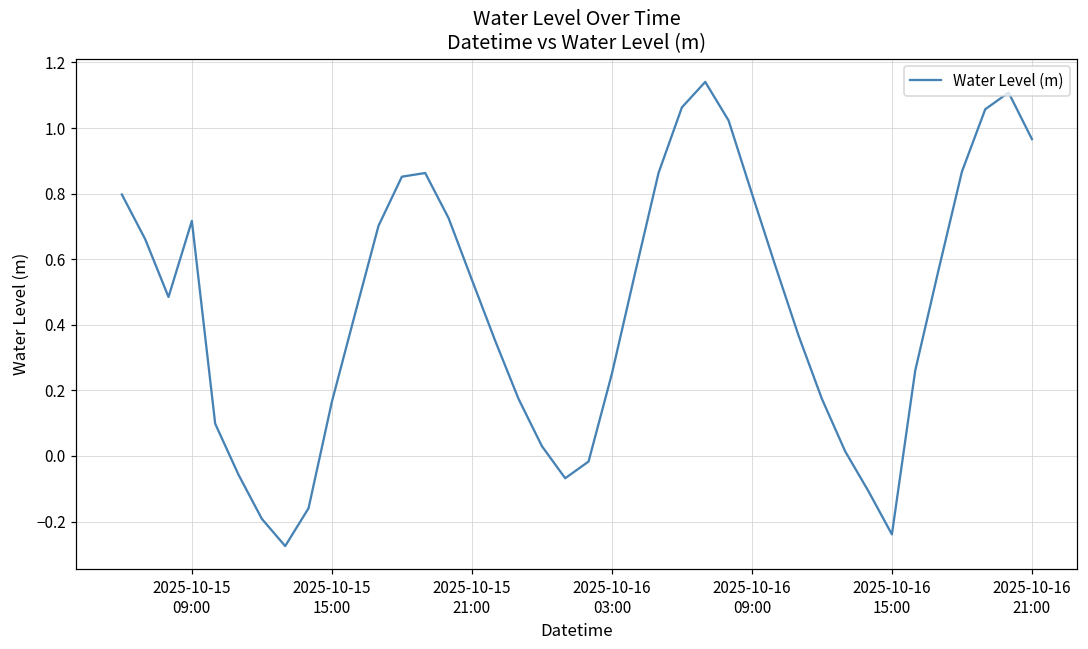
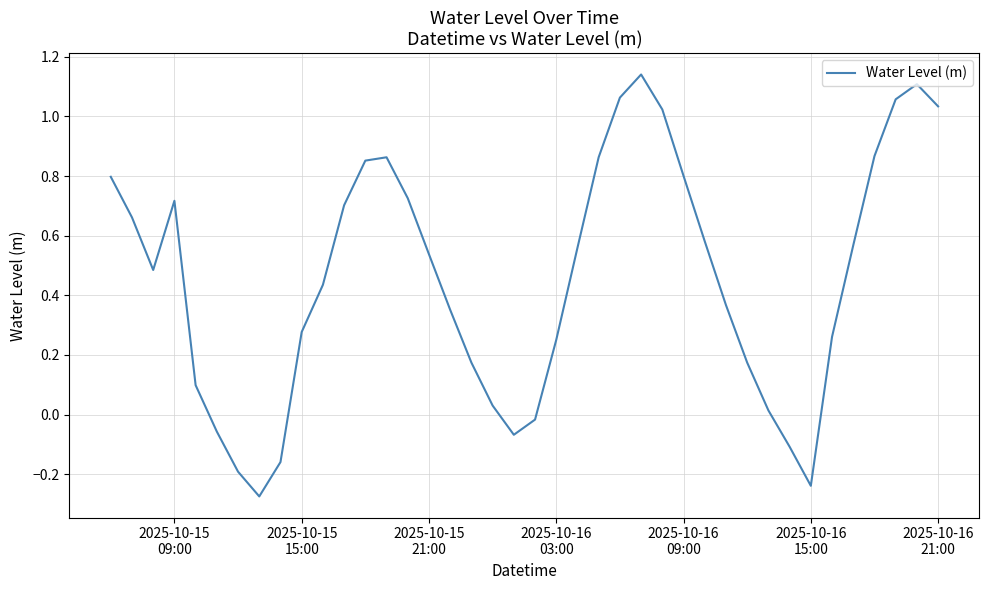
2025-10-15 15:00: 0.17 -> 0.28
2025-10-16 21:00: 0.97 -> 1.03
